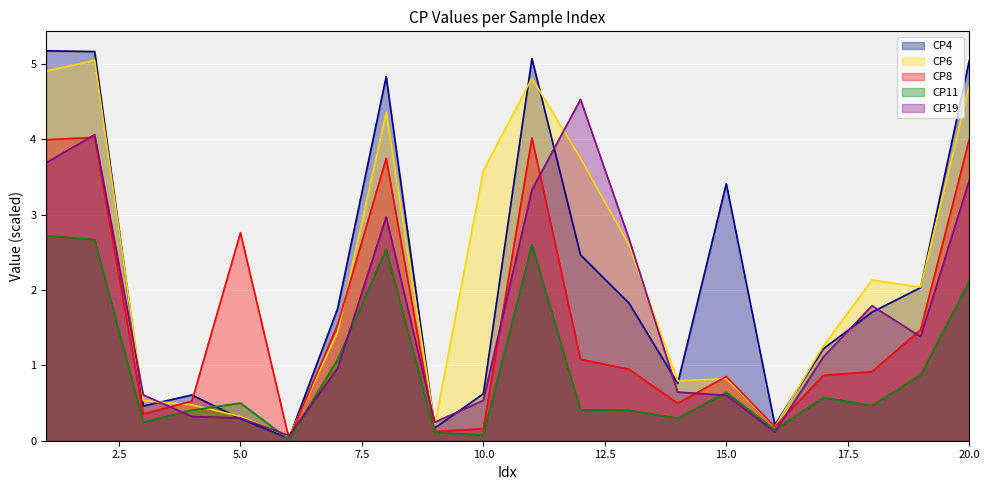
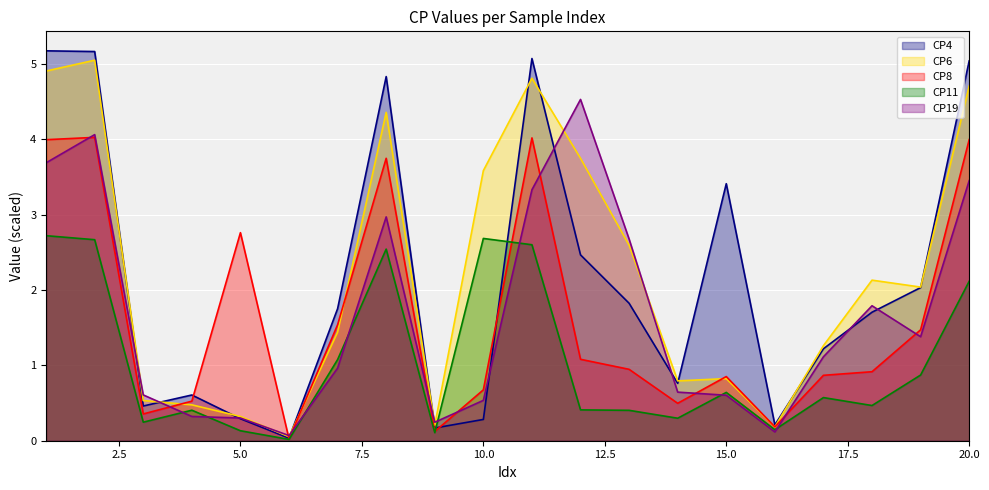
CP11, 5.0: 0.5 -> 0.1
CP4, 10.0: 0.6 -> 0.3
CP8, 10.0: 0.2 -> 0.7
CP11, 10.0: 0.1 -> 2.7
